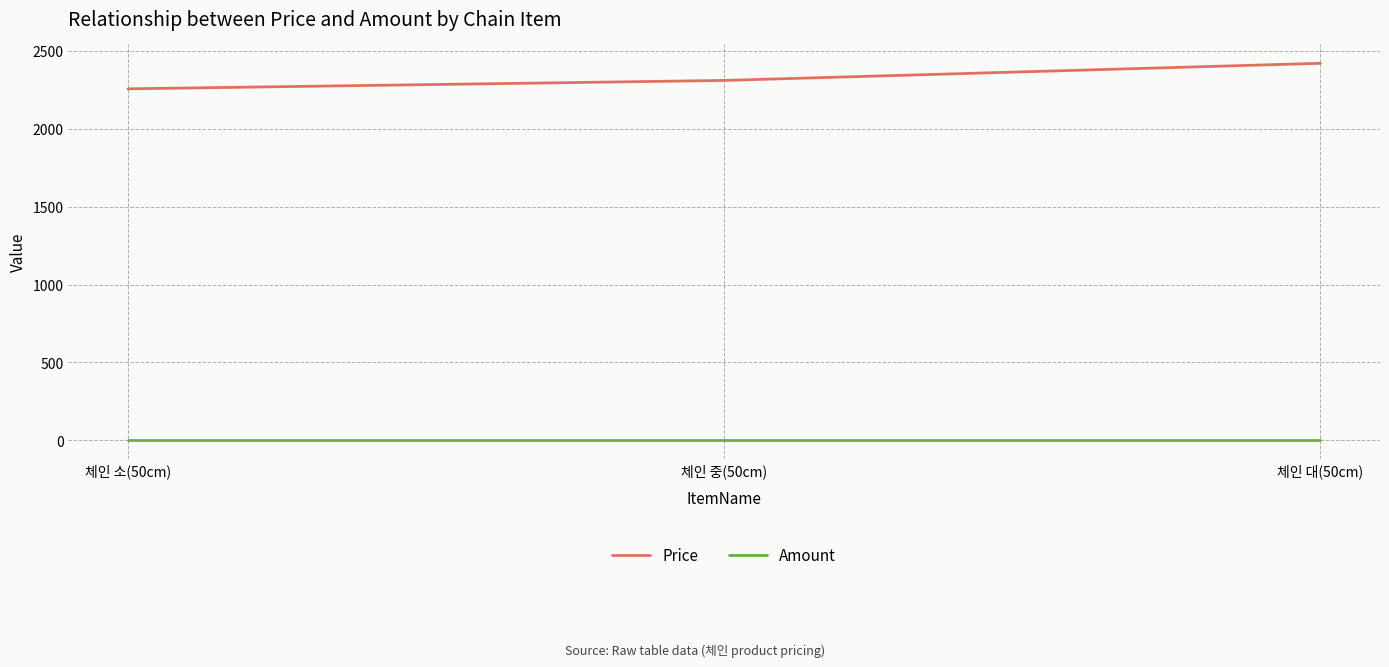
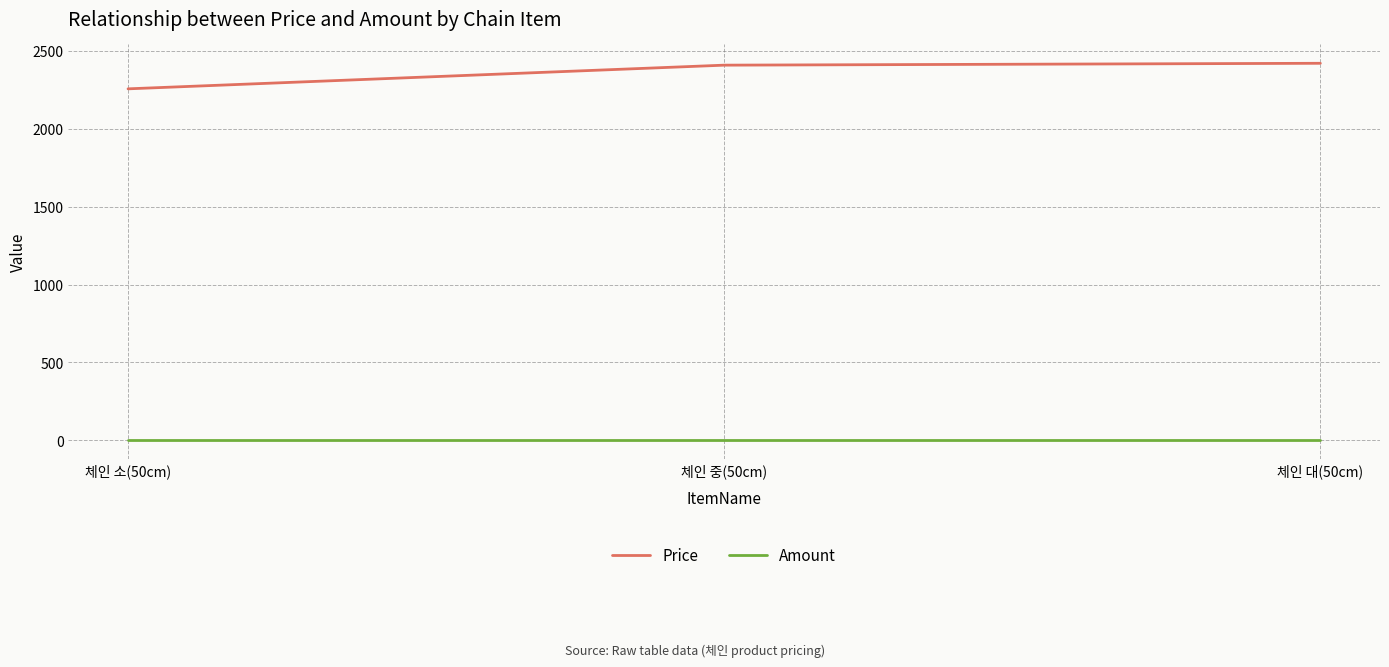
Price, 체인 중(50cm): 2310 -> 2410
